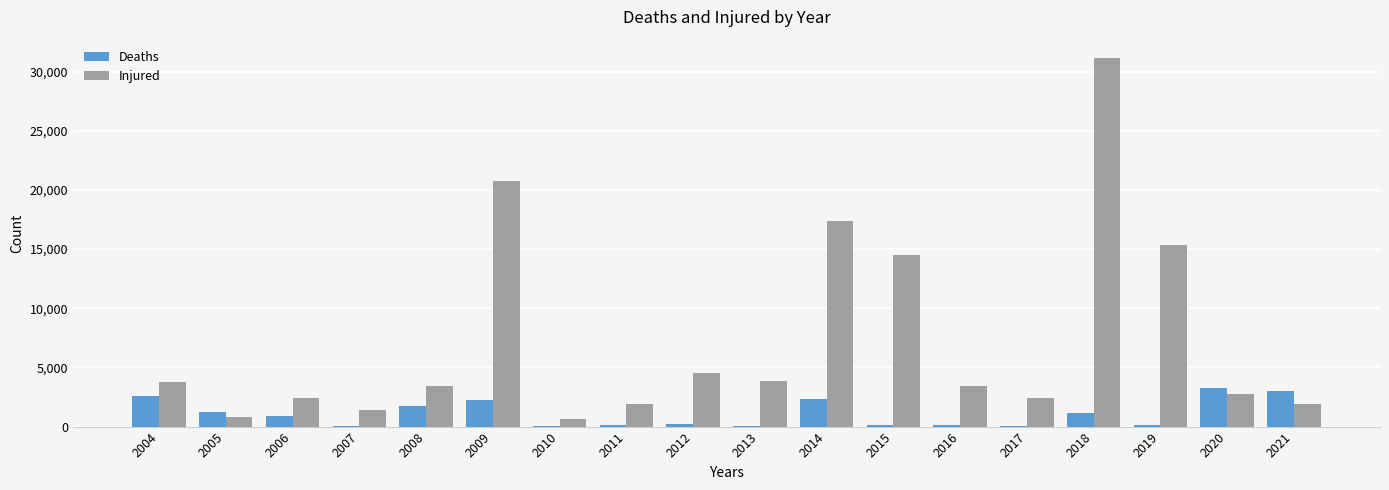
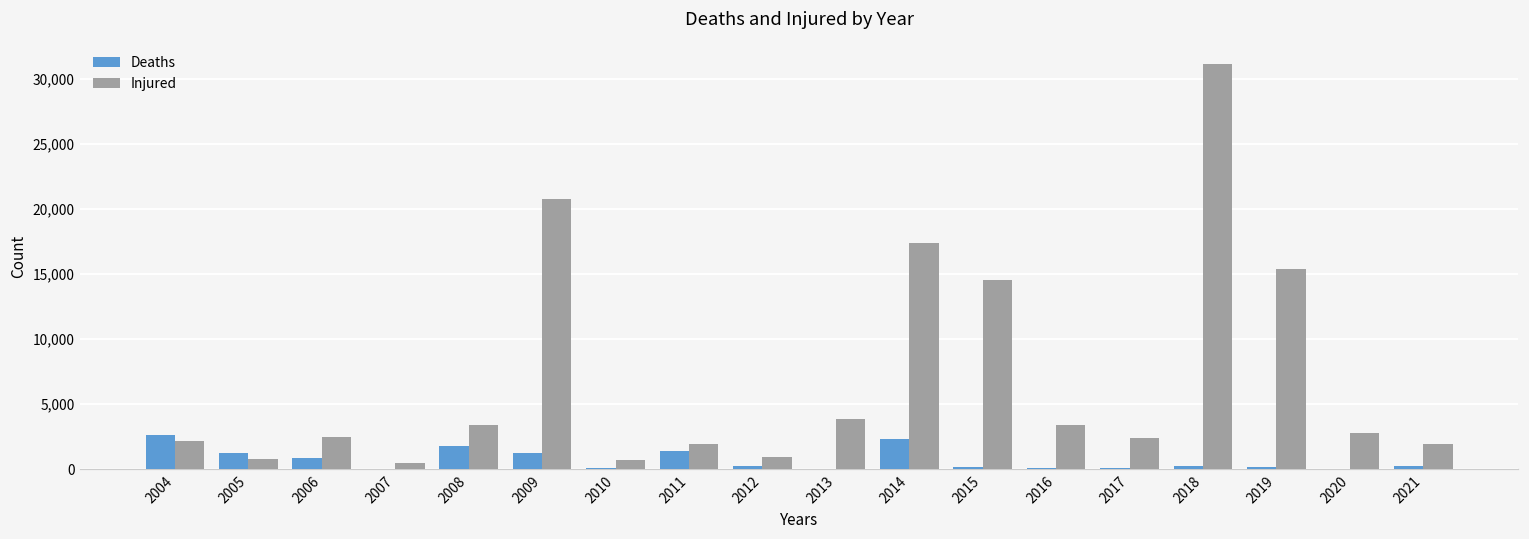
Injured, 2004: 3,800 -> 2,200
Injured, 2007: 1,400 -> 500
Deaths, 2009: 2,200 -> 1,300
Deaths, 2011: 100 -> 1,400
Injured, 2012: 4,500 -> 900
Deaths, 2018: 1,200 -> 300
Deaths, 2020: 3,300 -> 0
Deaths, 2021: 3,000 -> 200
